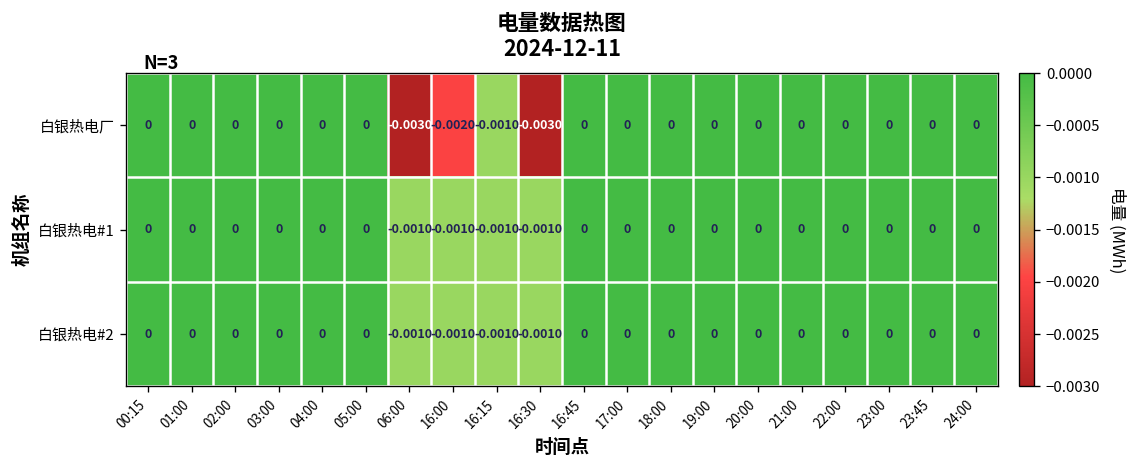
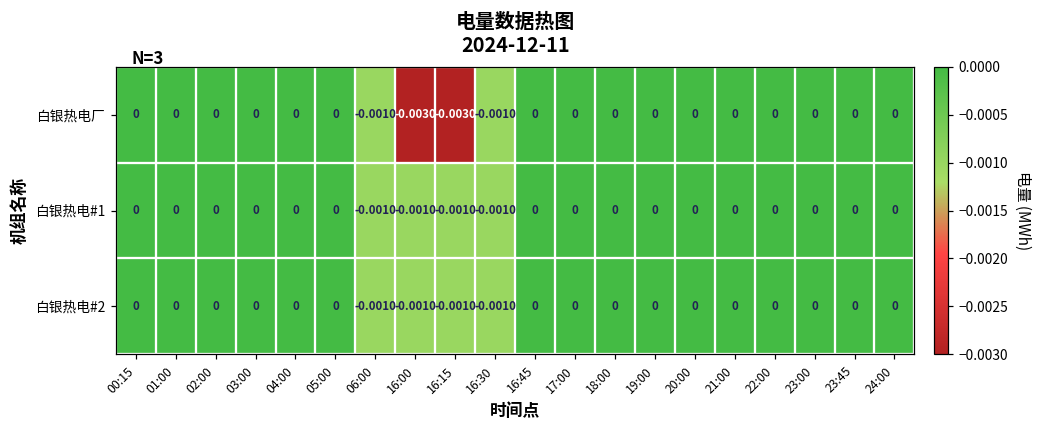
白银热电厂, 06:00: -0.0030 -> -0.0010
白银热电厂, 16:00: -0.0020 -> -0.0030
白银热电厂, 16:15: -0.0010 -> -0.0030
白银热电厂, 16:30: -0.0030 -> -0.0010
